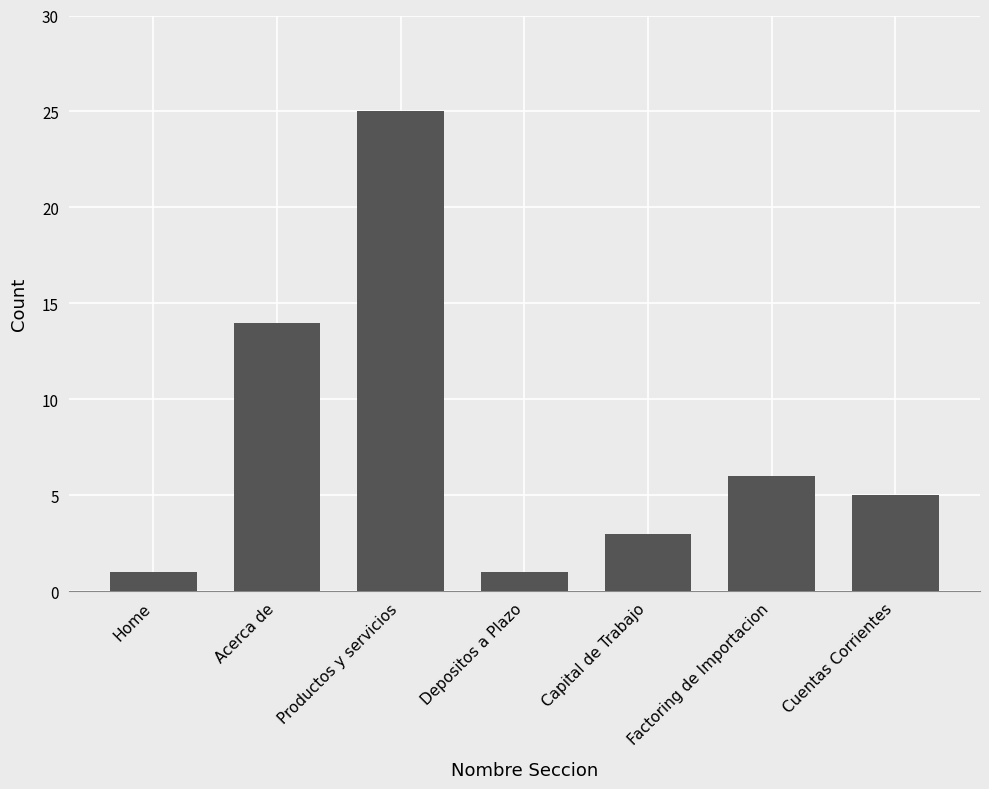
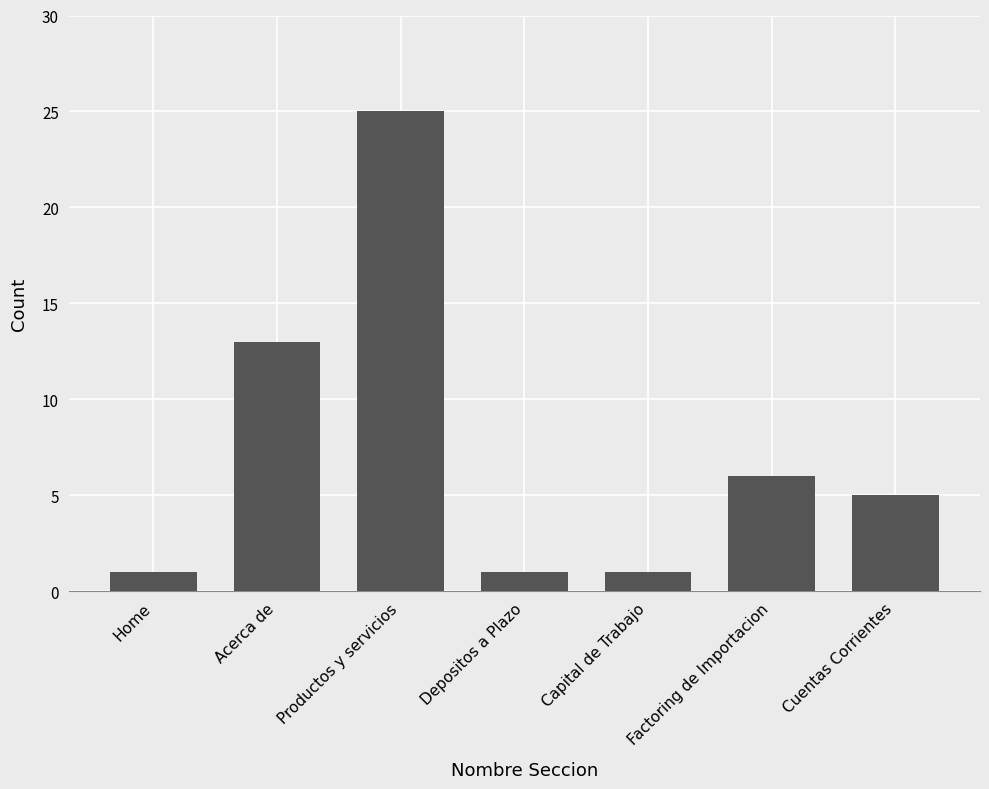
Acerca de: 14 -> 13
Capital de Trabajo: 3 -> 1
